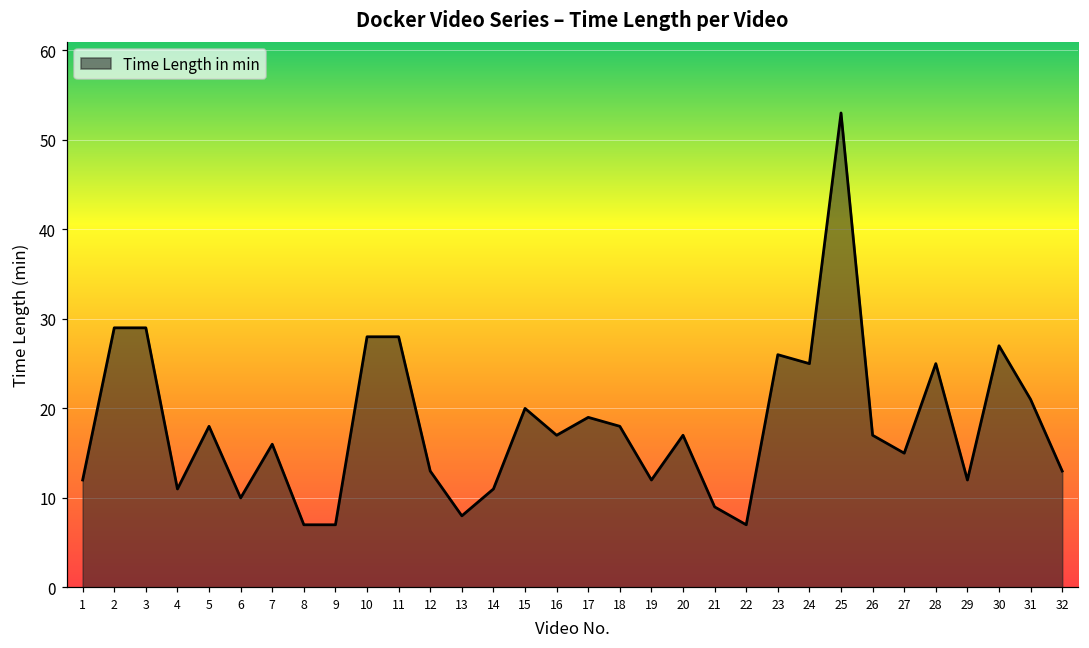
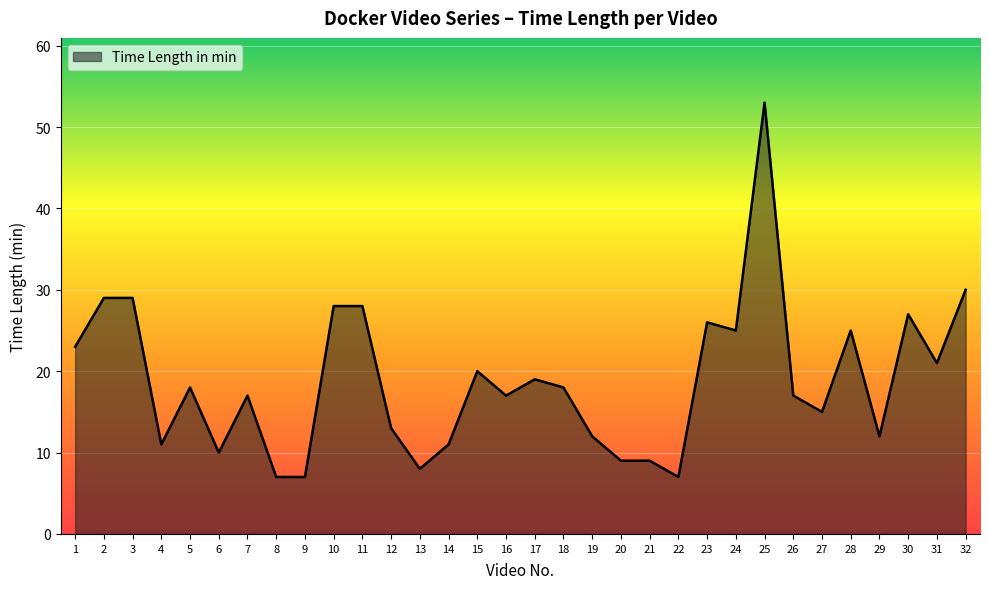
1: 12 -> 23
7: 16 -> 17
20: 17 -> 9
32: 13 -> 30
